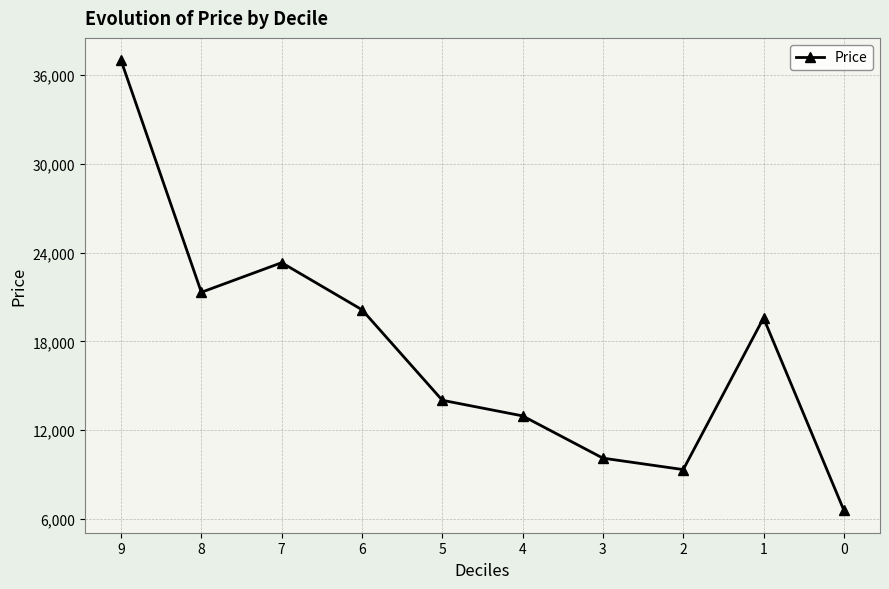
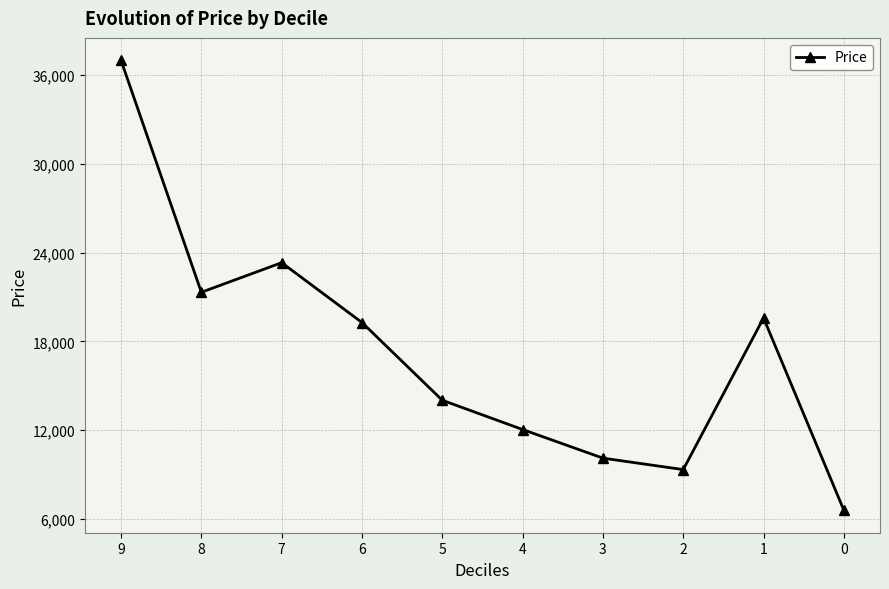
6: 20,100 -> 19,300
4: 13,000 -> 12,100
